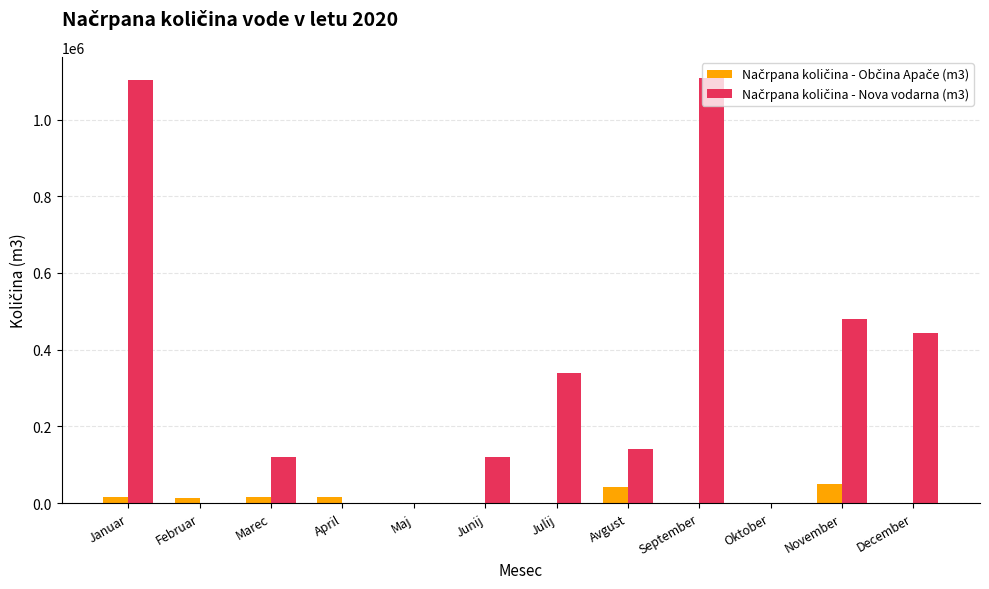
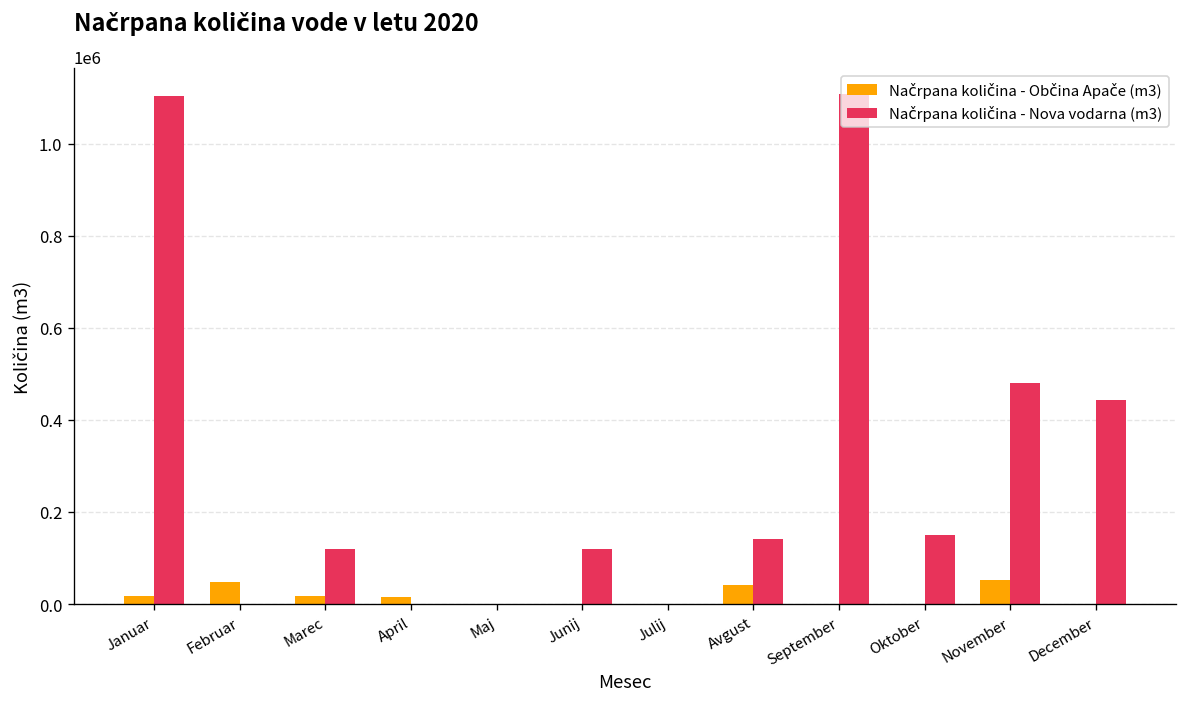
Načrpana količina - Občina Apače (m3), Februar: 10000 -> 50000
Načrpana količina - Nova vodarna (m3), Julij: 340000 -> 0
Načrpana količina - Nova vodarna (m3), Oktober: 0 -> 150000
